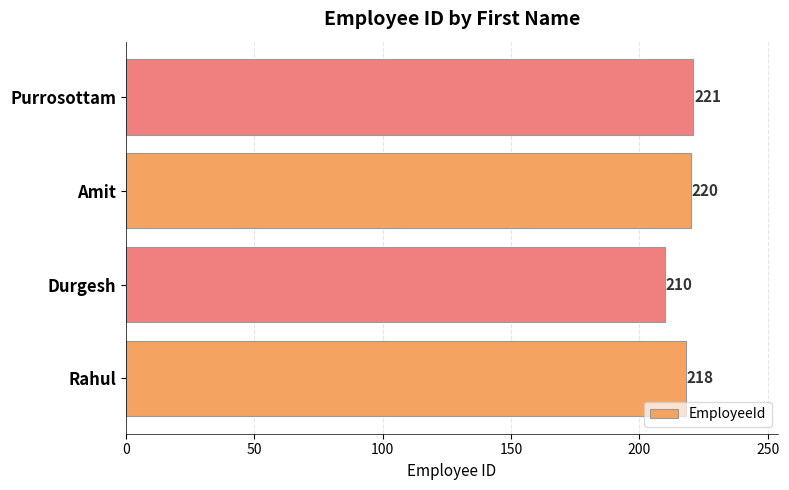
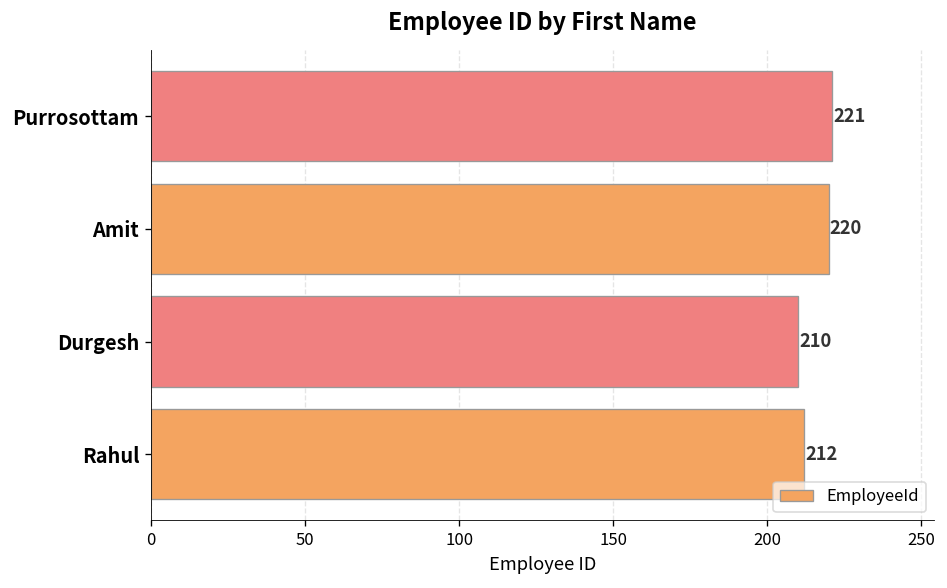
Rahul: 218 -> 212
